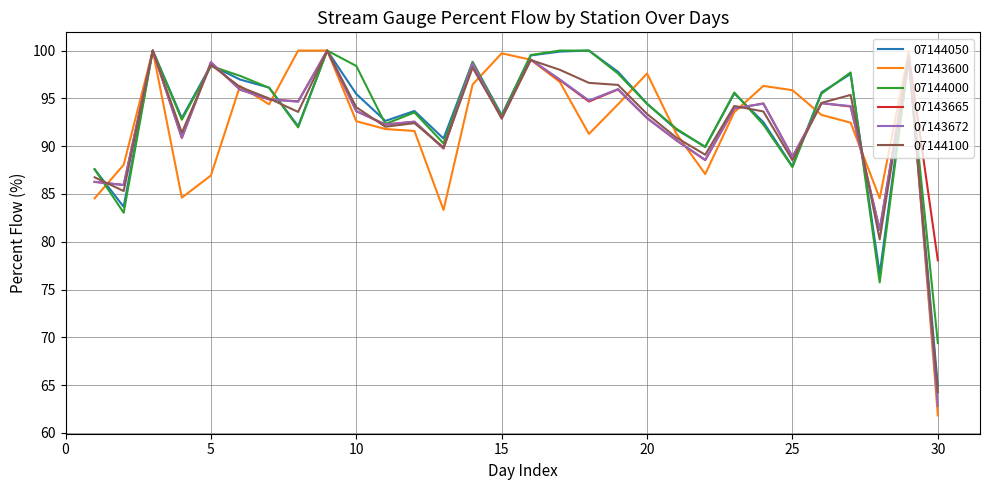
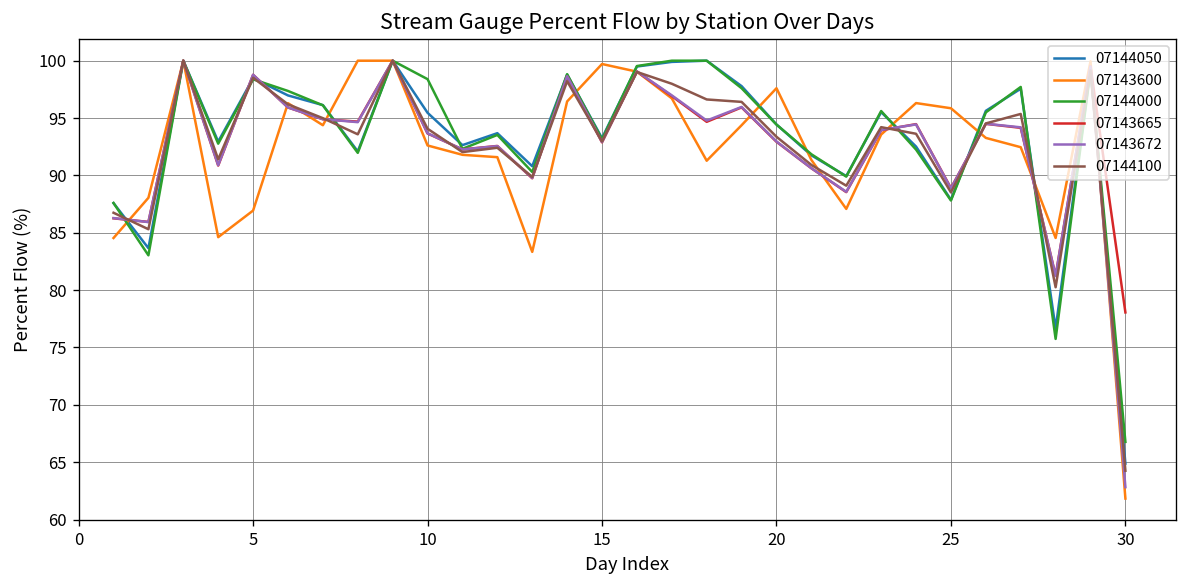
07144000, 30: 69 -> 67
